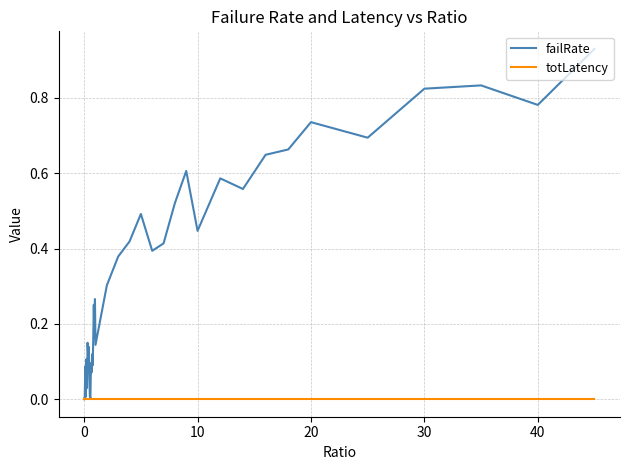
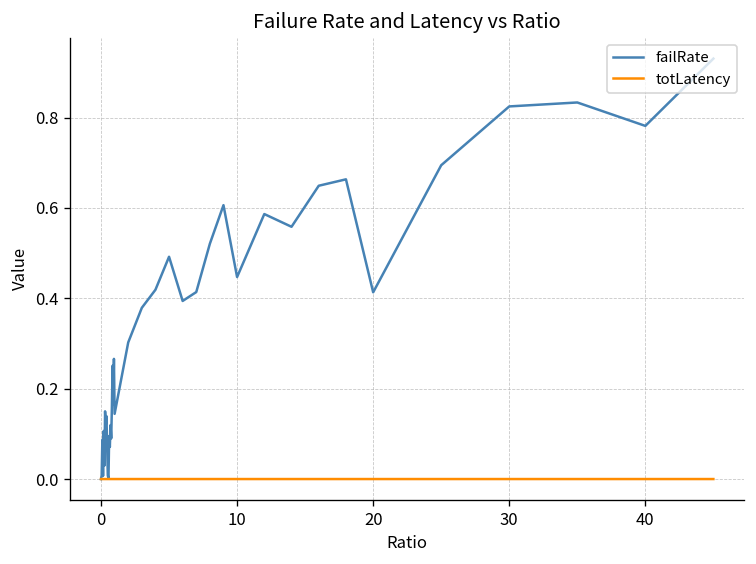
failRate, 20: 0.74 -> 0.41
